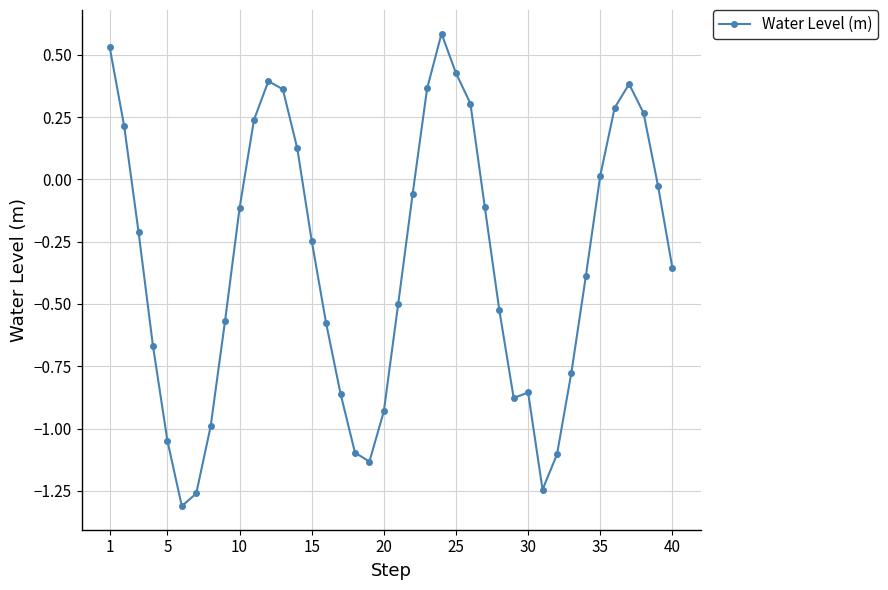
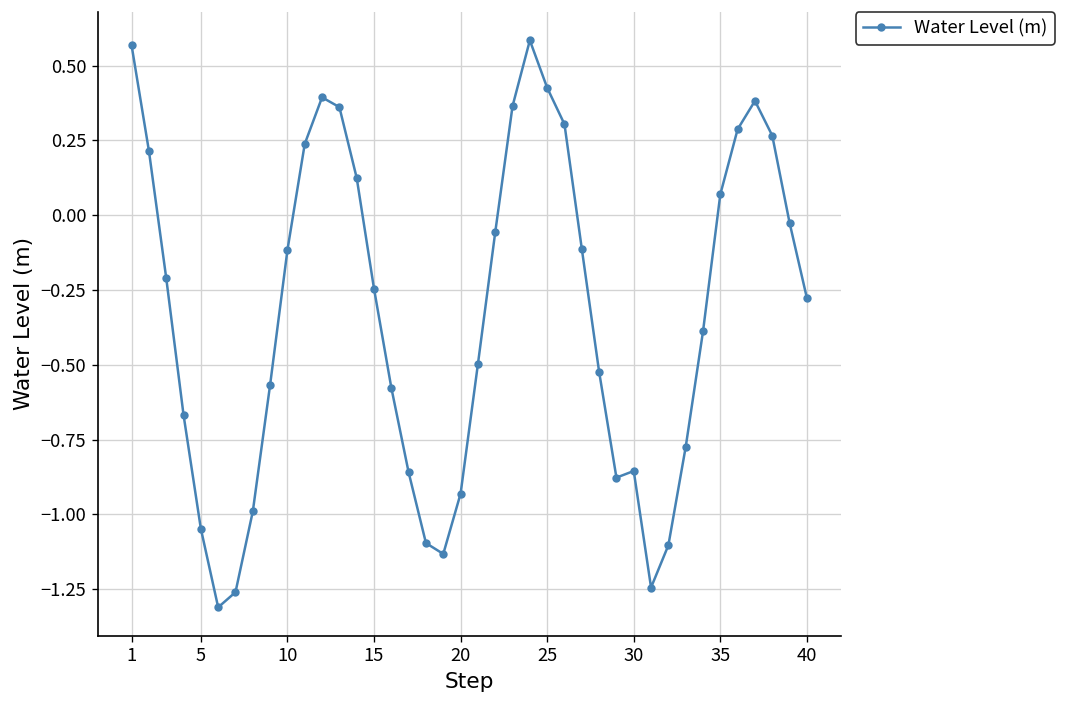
1: 0.53 -> 0.57
35: 0.02 -> 0.07
40: -0.36 -> -0.28
